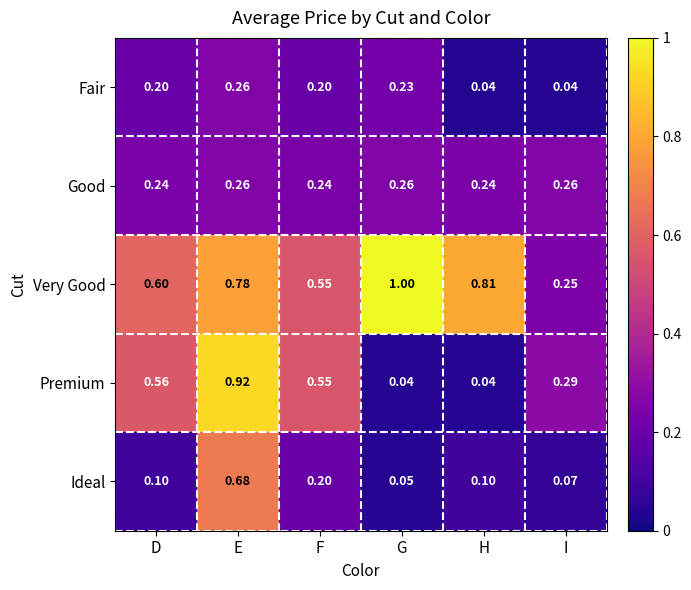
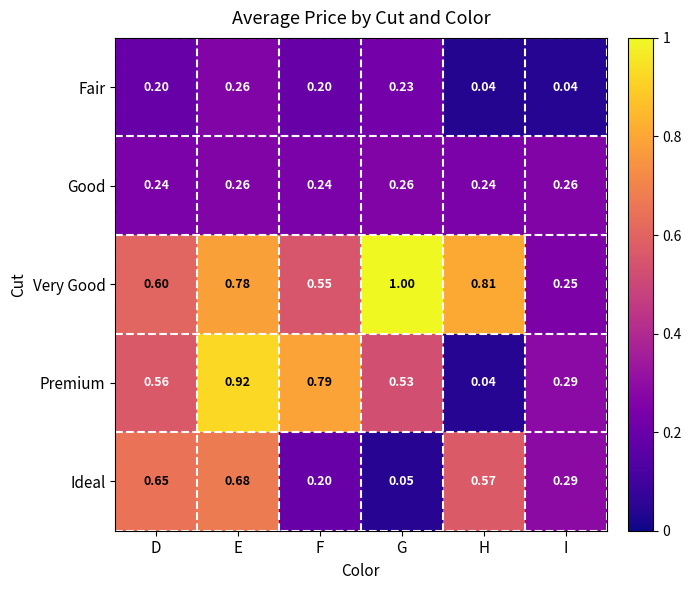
Premium, F: 0.55 -> 0.79
Premium, G: 0.04 -> 0.53
Ideal, D: 0.10 -> 0.65
Ideal, H: 0.10 -> 0.57
Ideal, I: 0.07 -> 0.29
